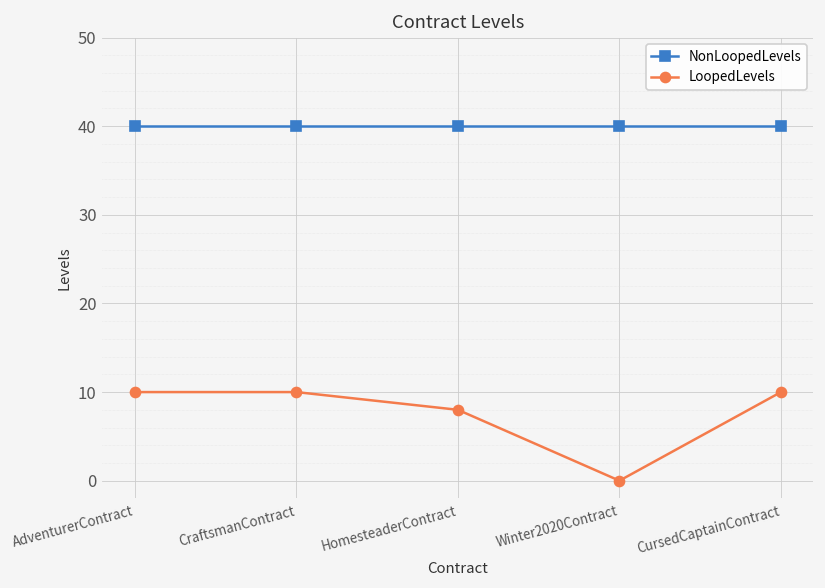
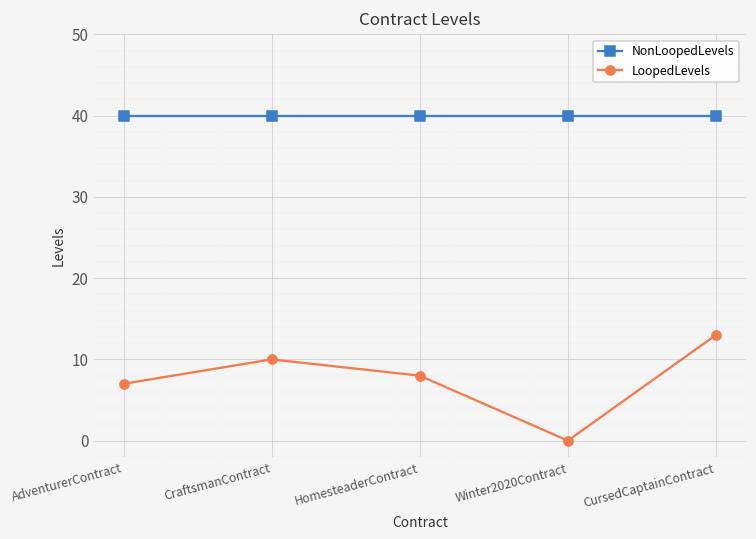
LoopedLevels, AdventurerContract: 10 -> 7
LoopedLevels, CursedCaptainContract: 10 -> 13
